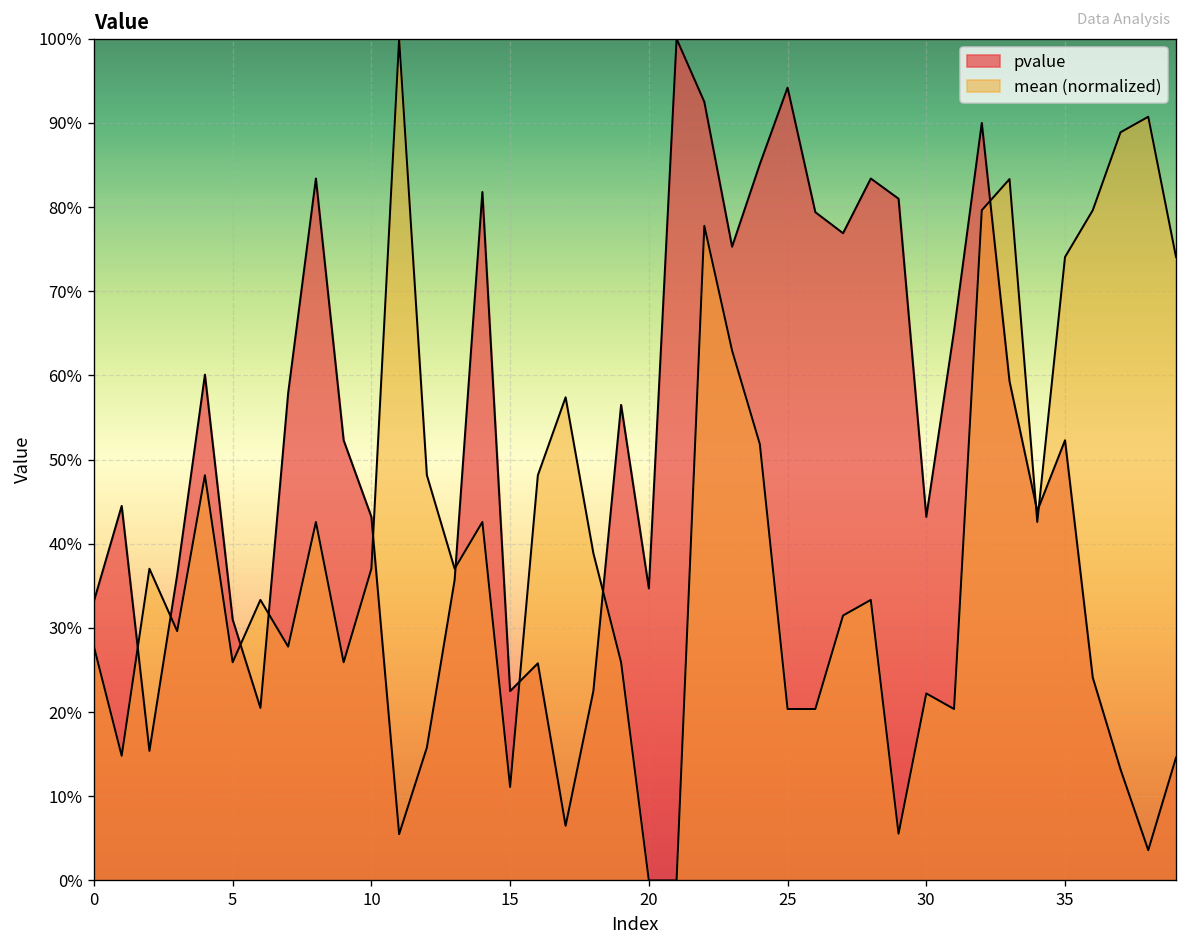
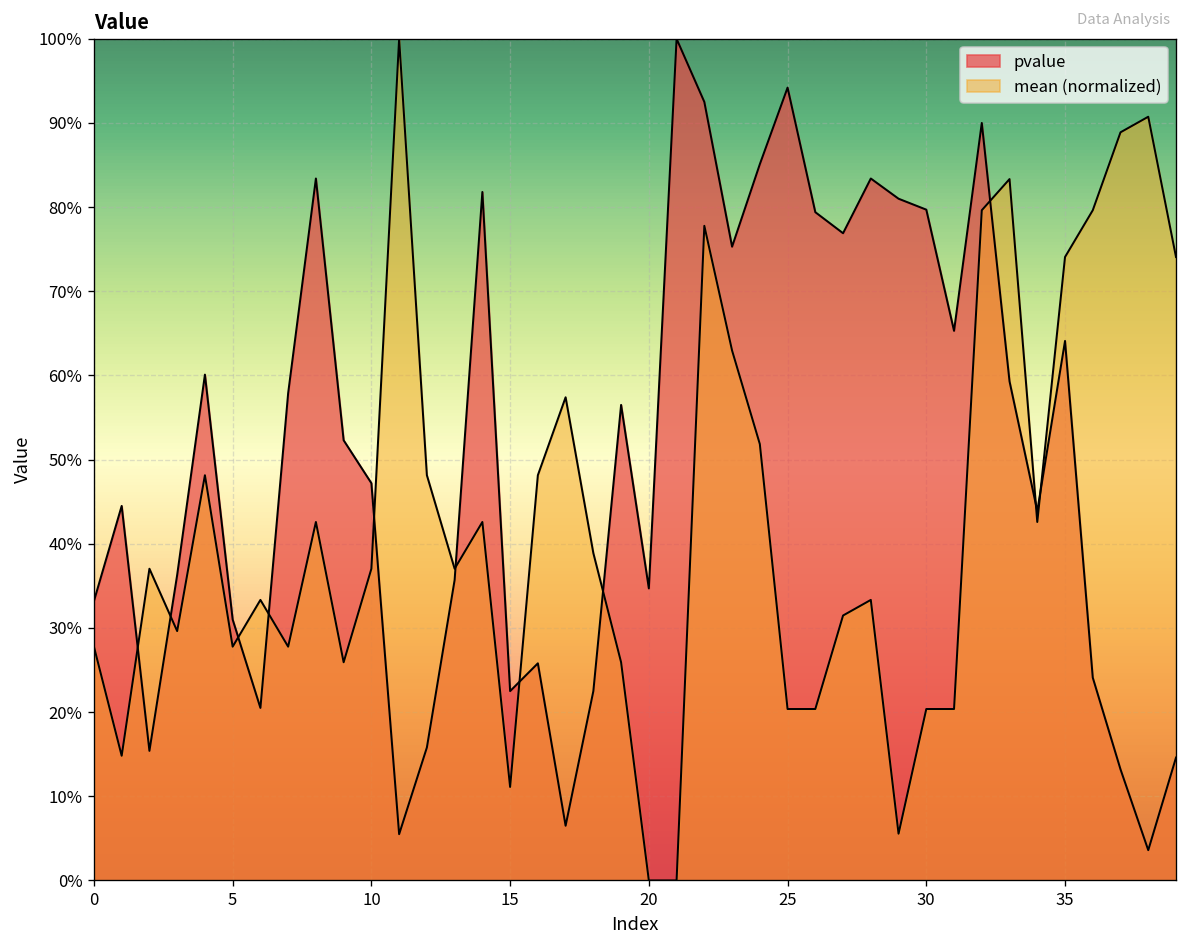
mean (normalized), 5: 26% -> 28%
pvalue, 10: 43% -> 47%
pvalue, 30: 43% -> 80%
mean (normalized), 30: 22% -> 20%
pvalue, 35: 52% -> 64%
